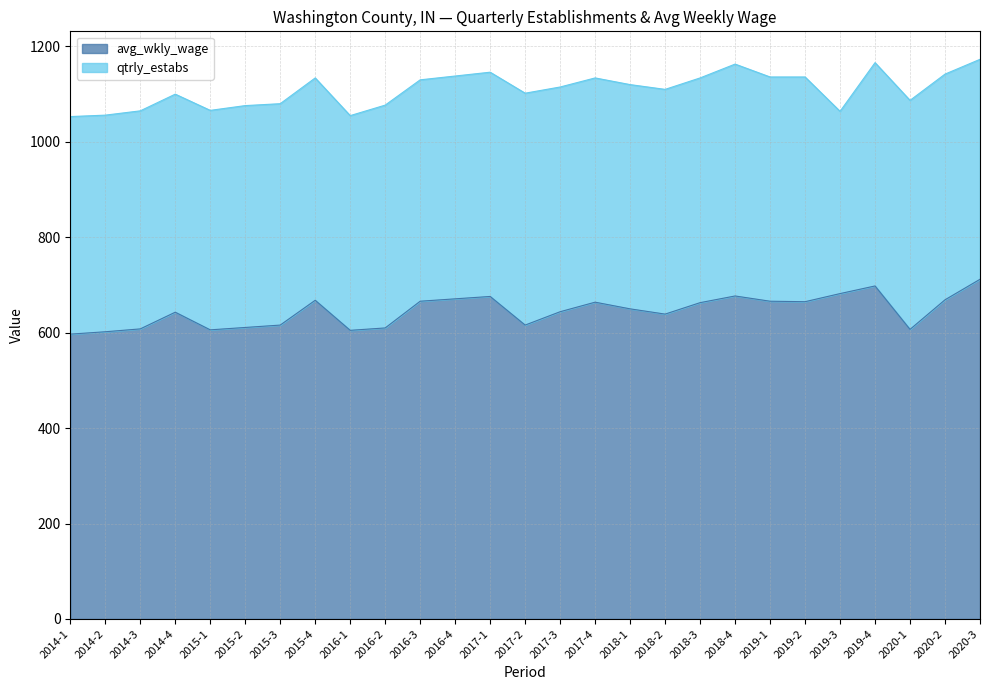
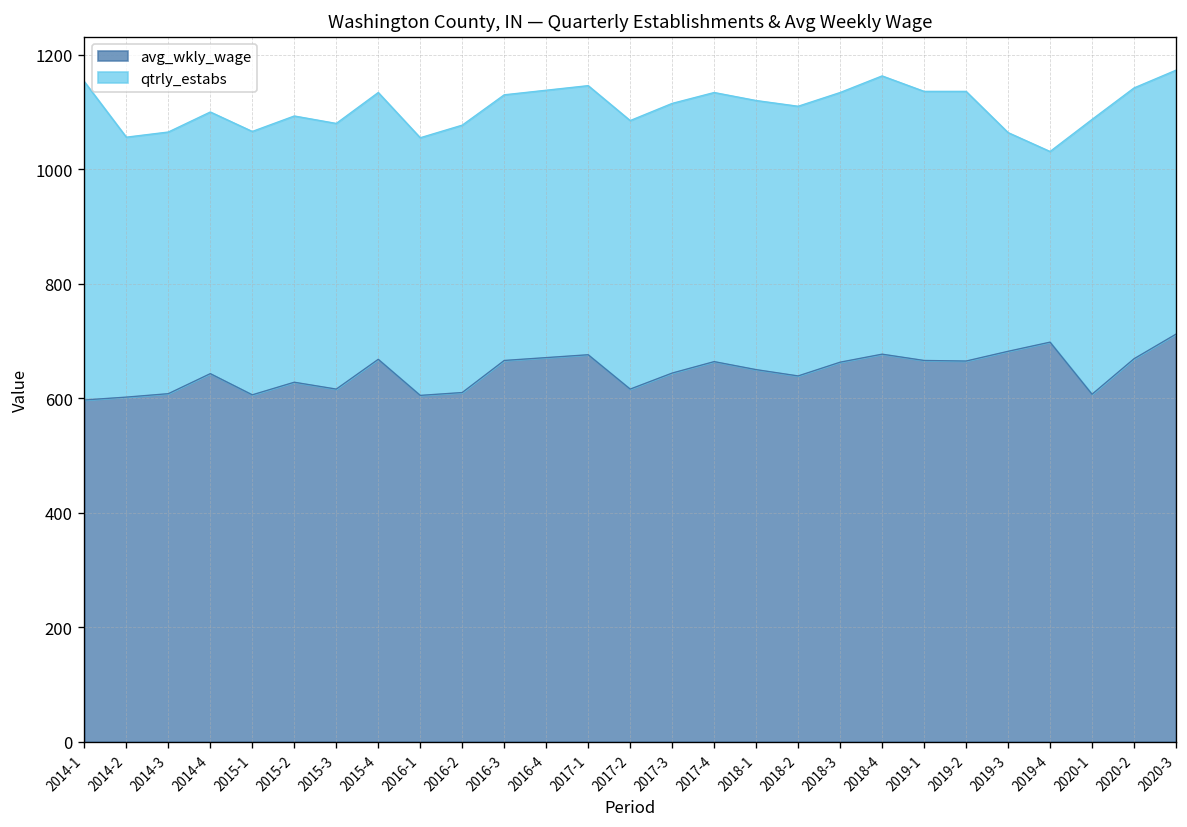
qtrly_estabs, 2014-1: 460 -> 560
avg_wkly_wage, 2015-2: 610 -> 630
qtrly_estabs, 2017-2: 490 -> 470
qtrly_estabs, 2019-4: 470 -> 330
